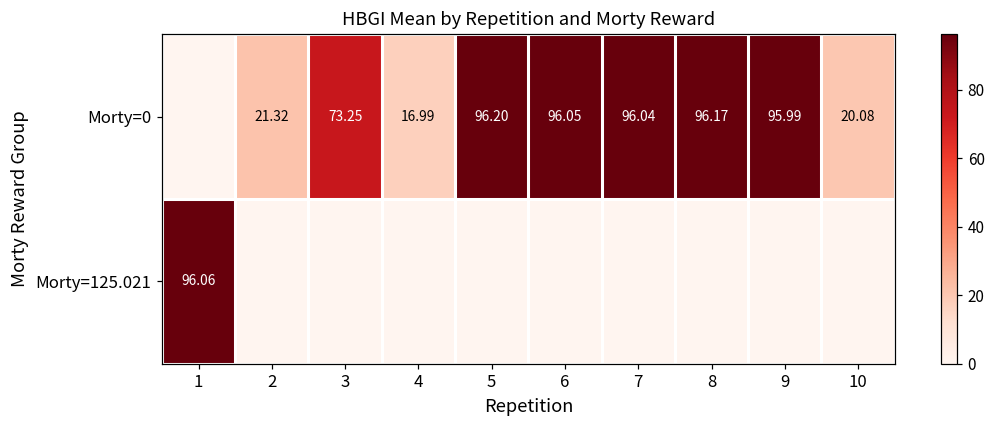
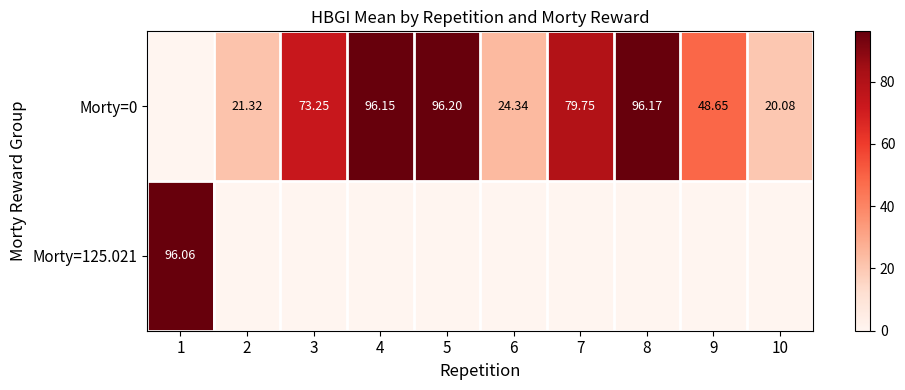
Morty=0, 4: 16.99 -> 96.15
Morty=0, 6: 96.05 -> 24.34
Morty=0, 7: 96.04 -> 79.75
Morty=0, 9: 95.99 -> 48.65
